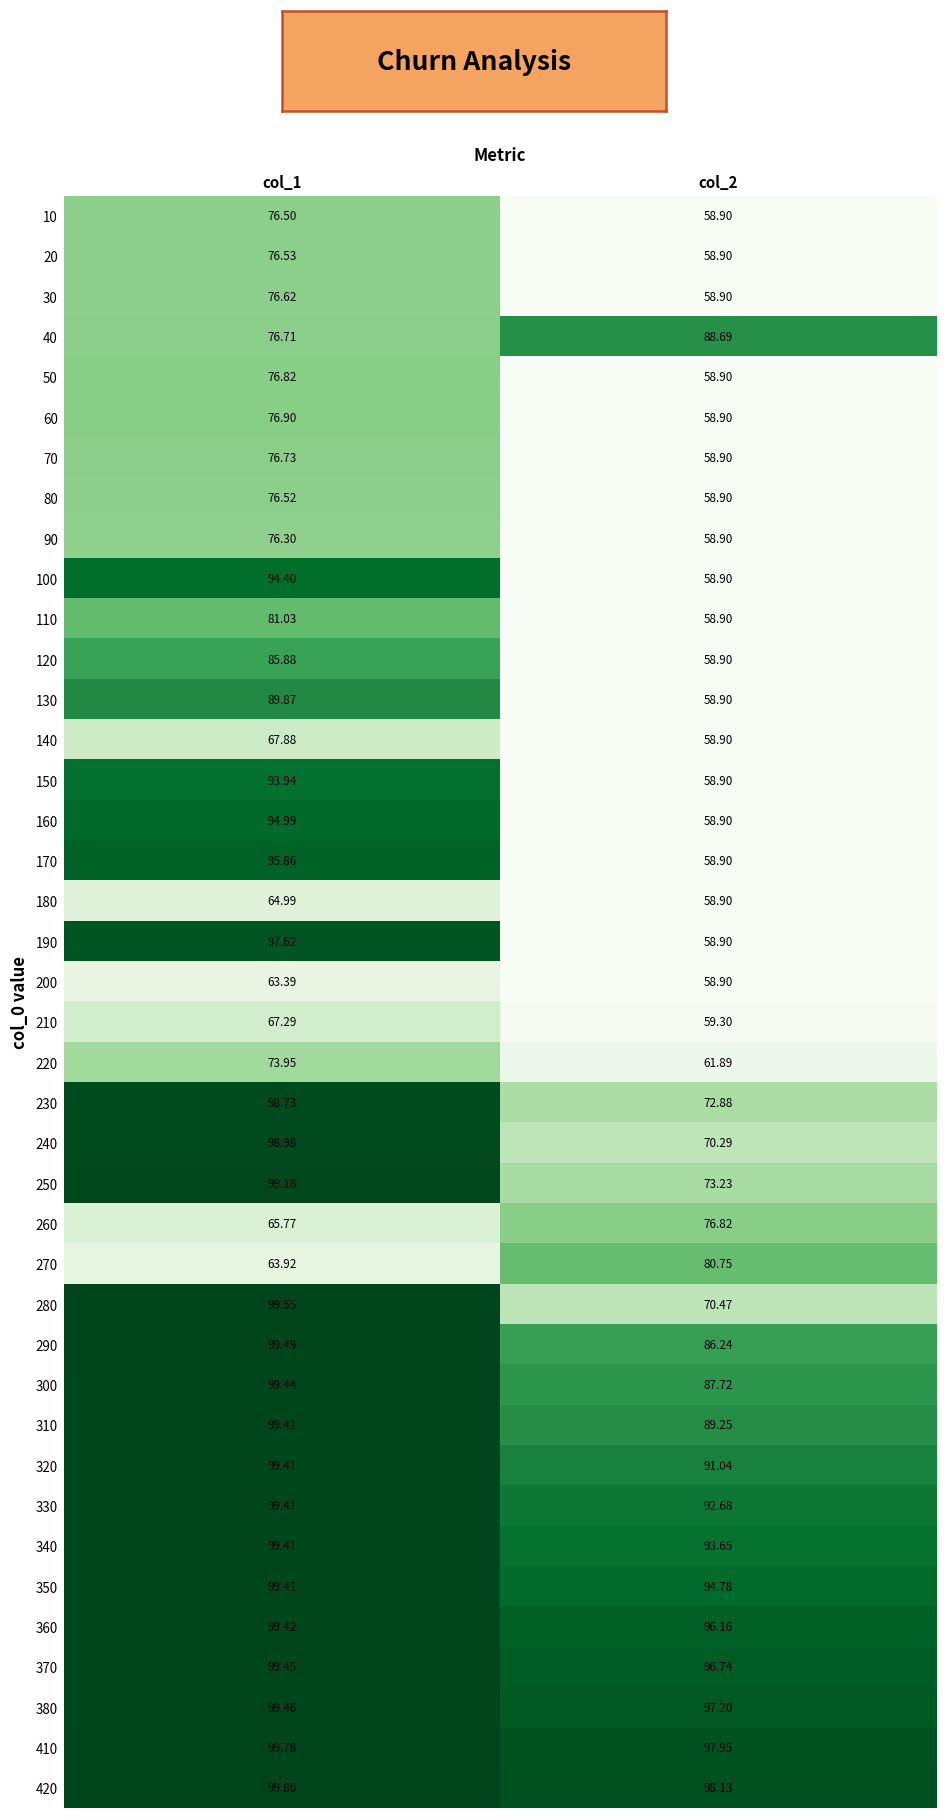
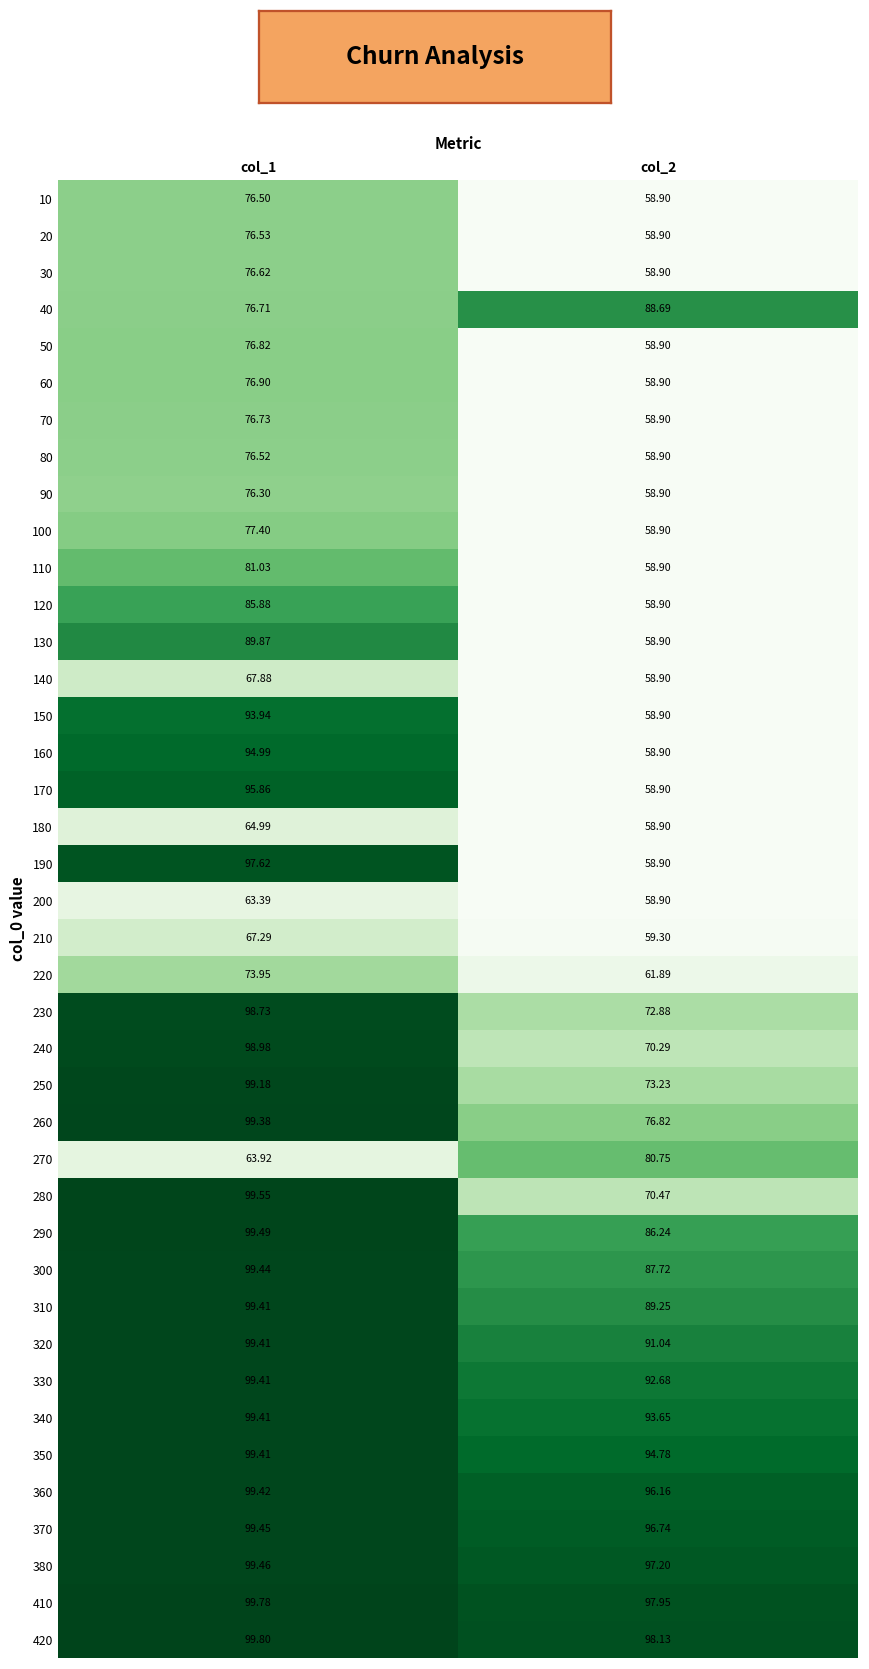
100, col_1: 94.40 -> 77.40
260, col_1: 65.77 -> 99.38
